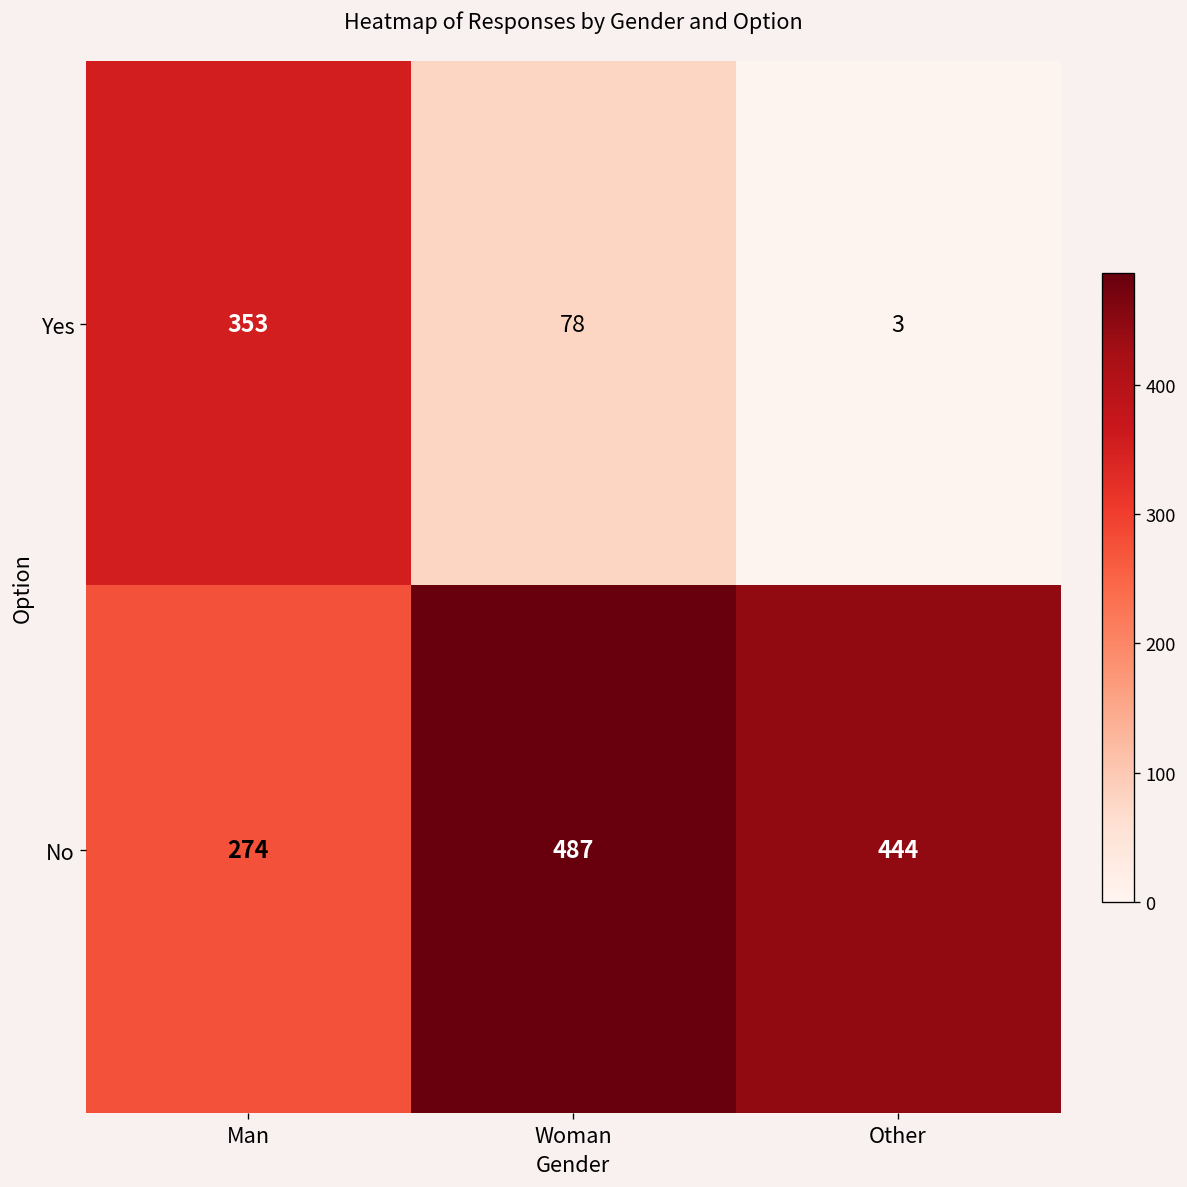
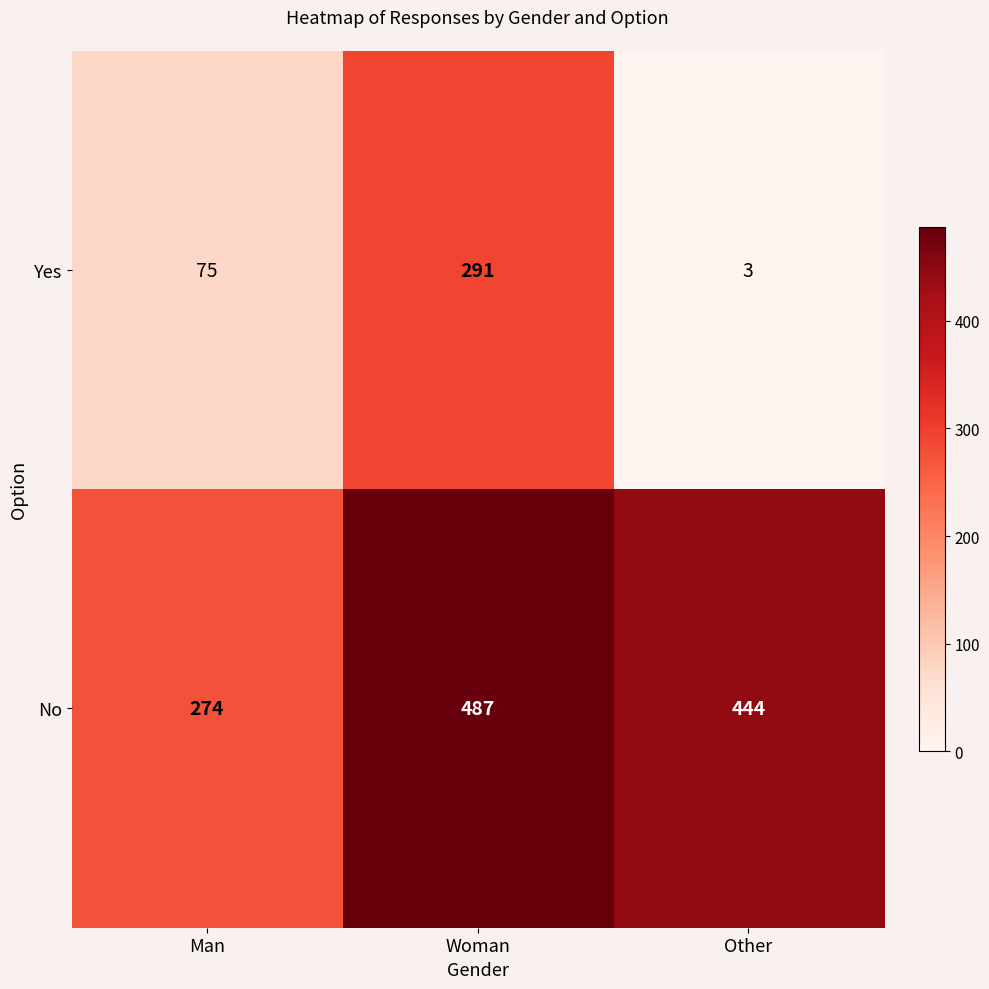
Yes, Man: 353 -> 75
Yes, Woman: 78 -> 291
